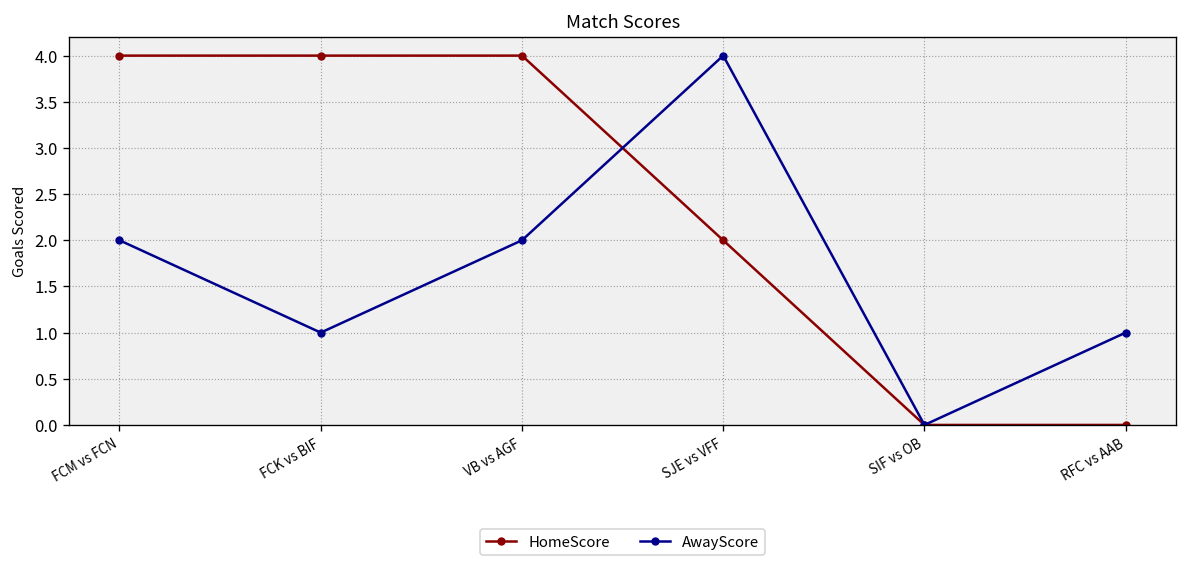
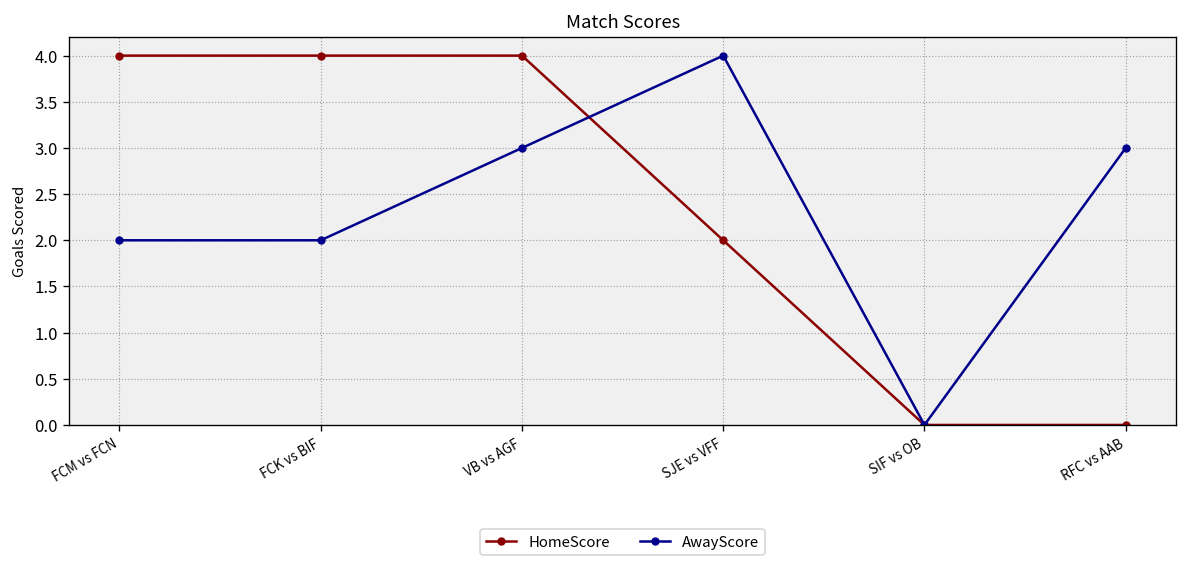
AwayScore, FCK vs BIF: 1 -> 2
AwayScore, VB vs AGF: 2 -> 3
AwayScore, RFC vs AAB: 1 -> 3
